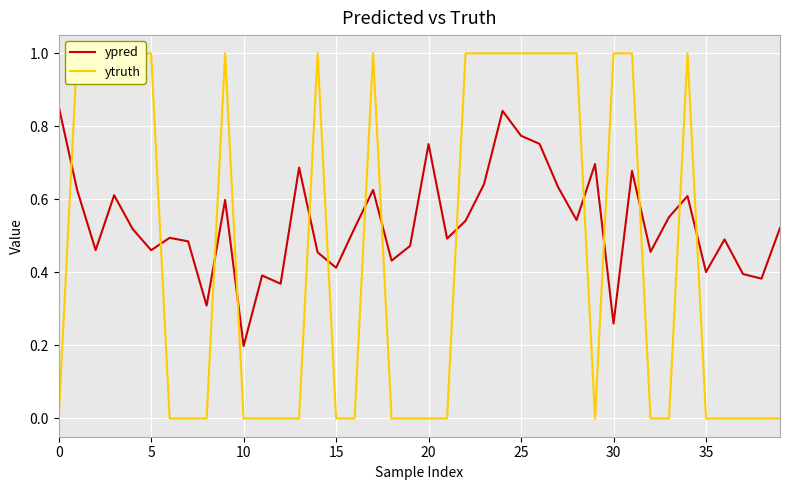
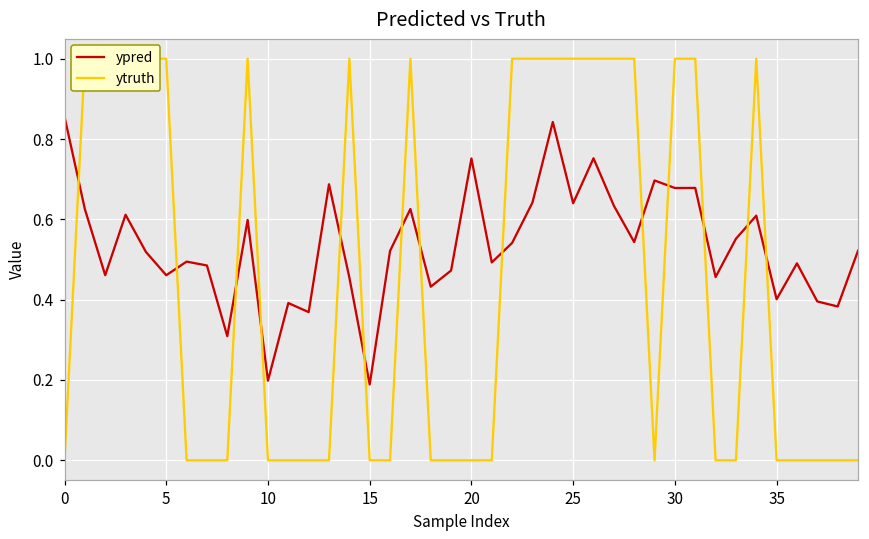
ypred, 15: 0.41 -> 0.19
ypred, 25: 0.77 -> 0.64
ypred, 30: 0.26 -> 0.68
